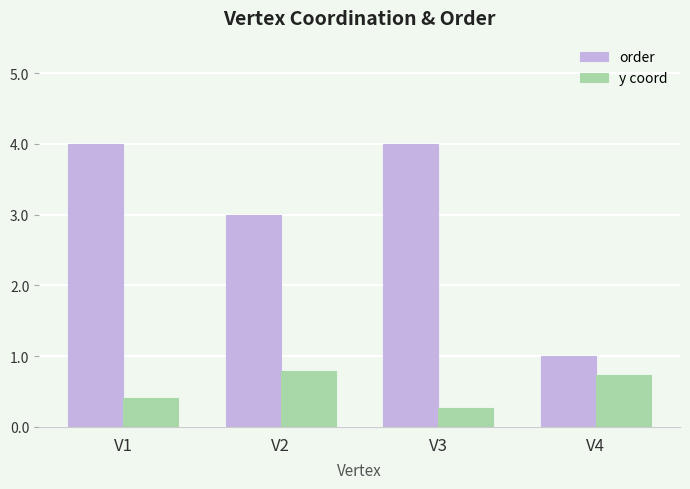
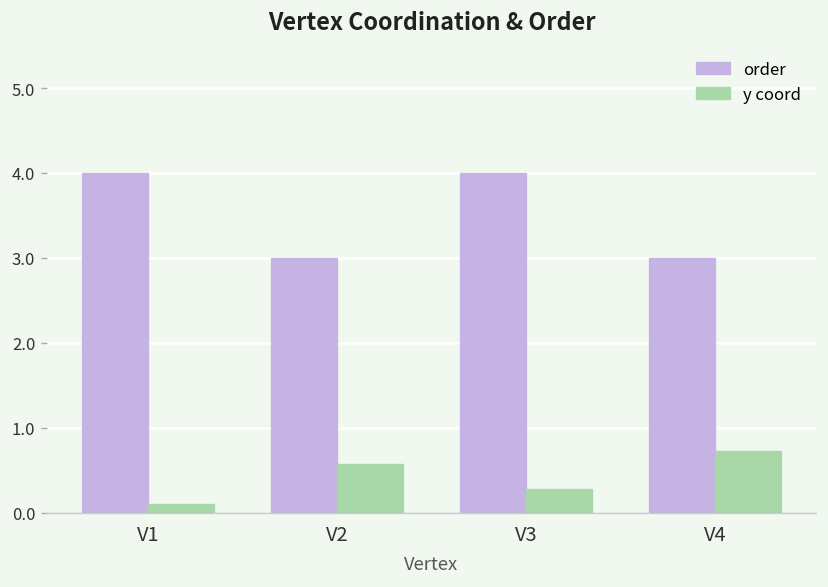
y coord, V1: 0.4 -> 0.1
y coord, V2: 0.8 -> 0.6
order, V4: 1 -> 3
